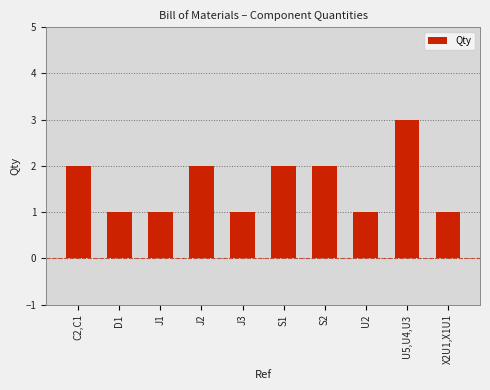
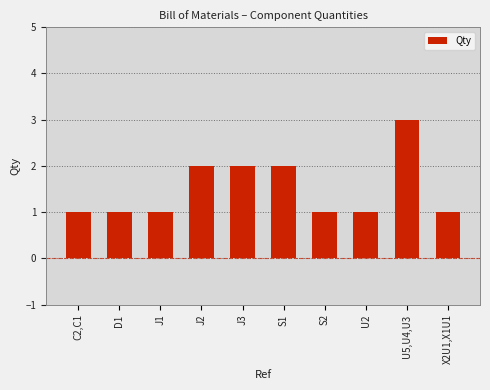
C2,C1: 2 -> 1
J3: 1 -> 2
S2: 2 -> 1
